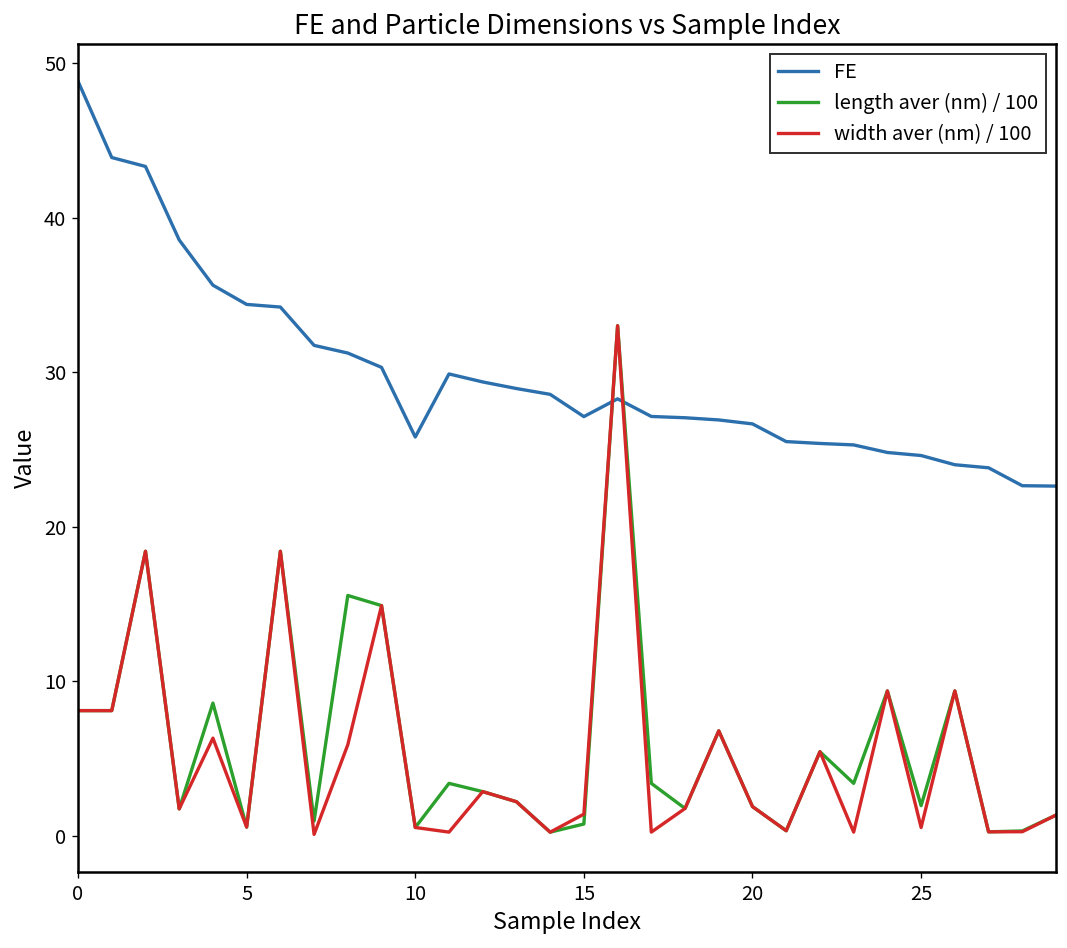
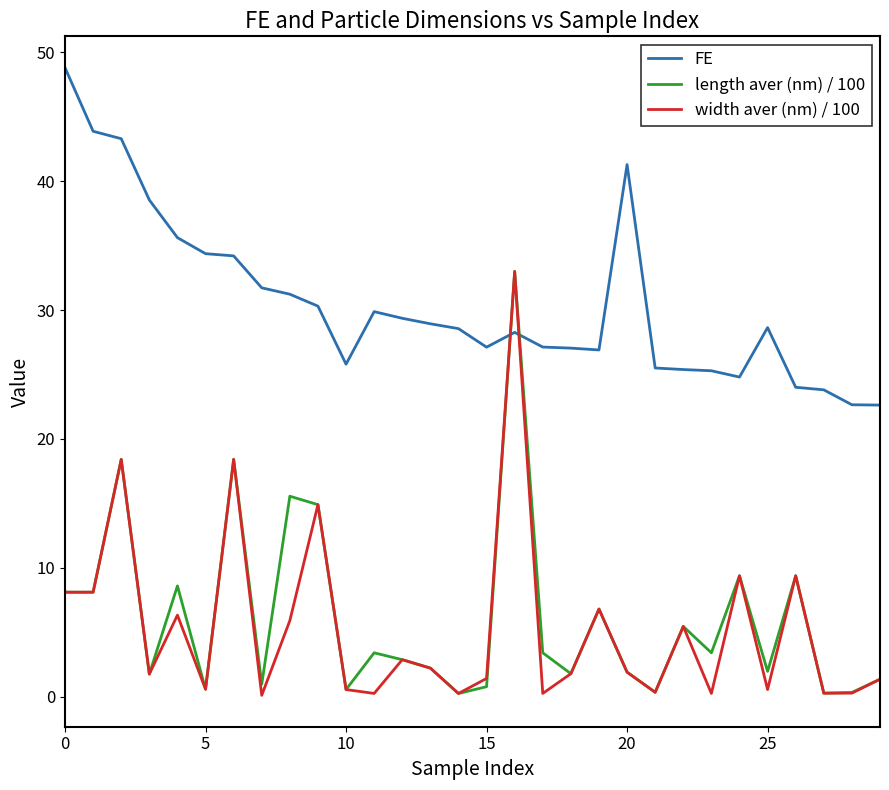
FE, 20: 26.7 -> 41.3
FE, 25: 24.6 -> 28.6
